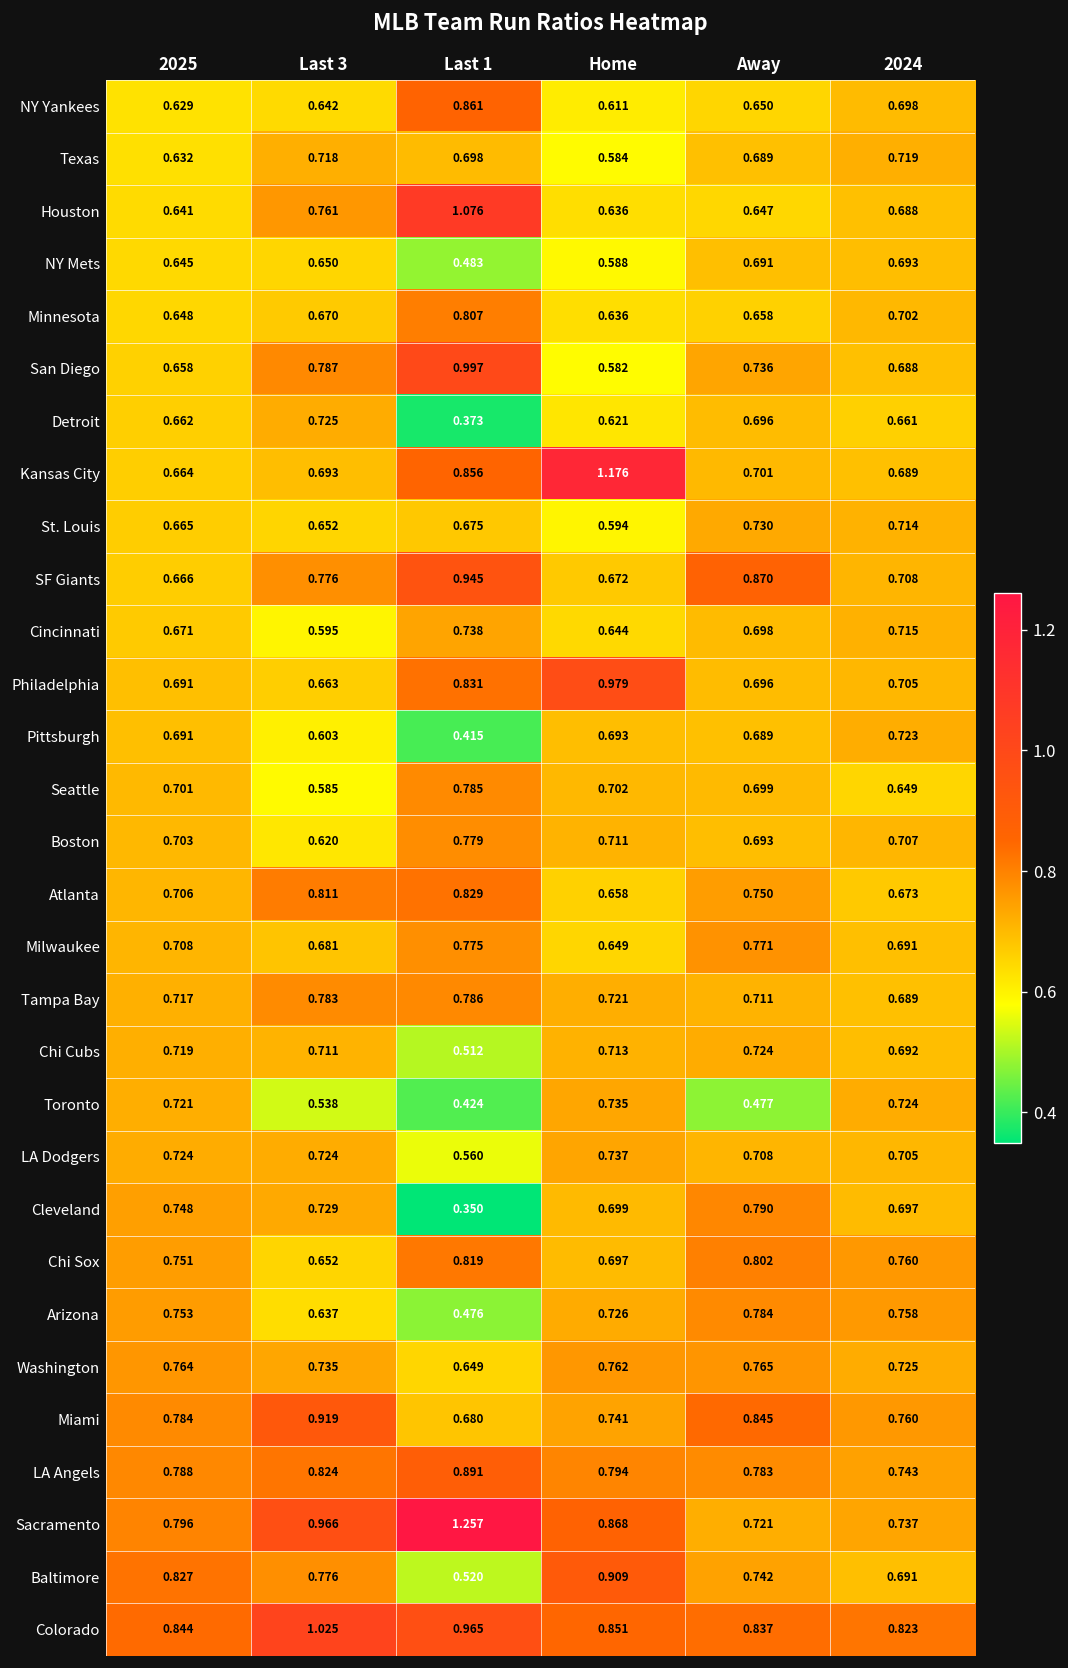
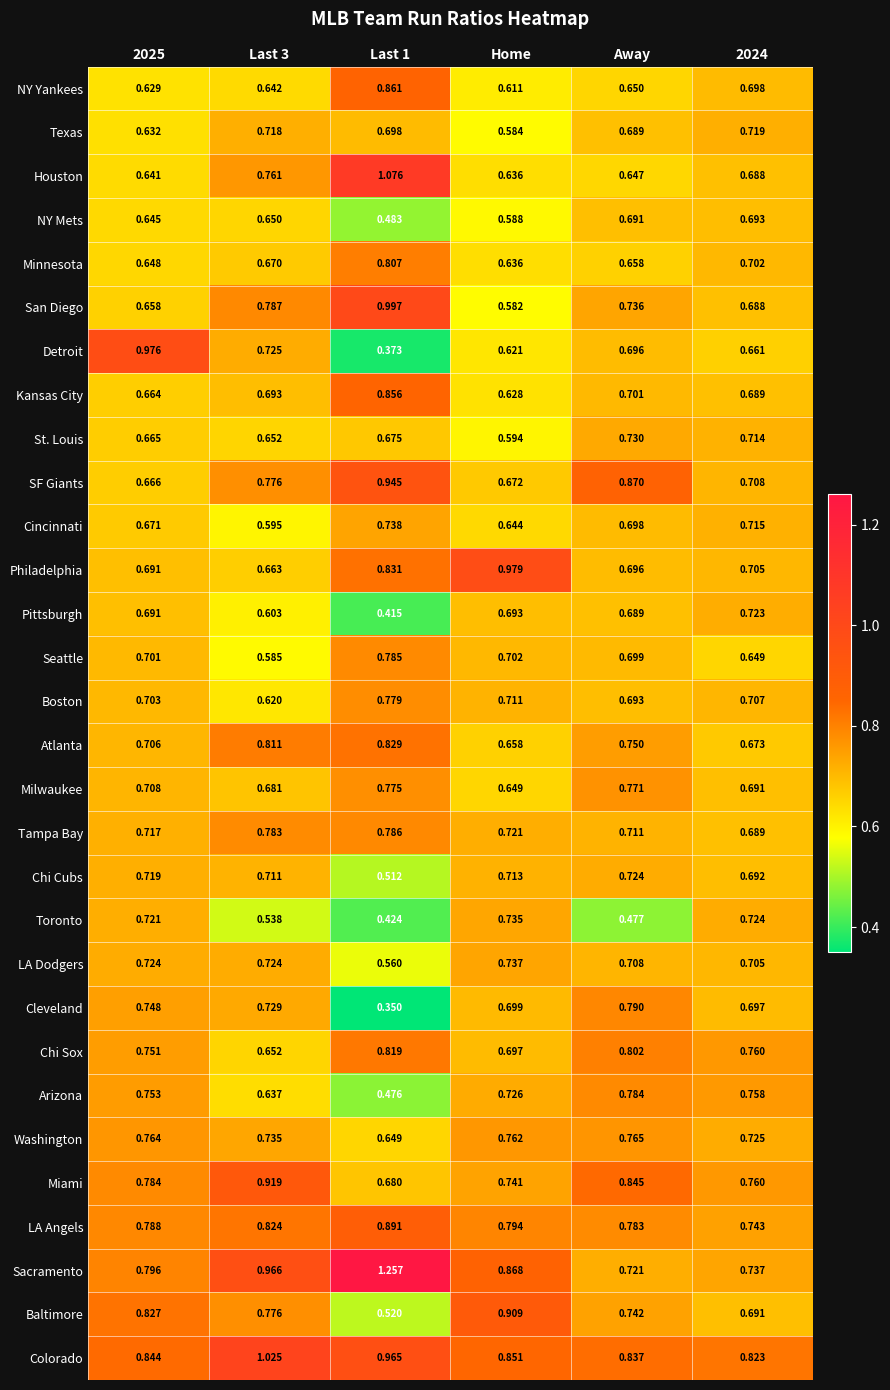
Detroit, 2025: 0.662 -> 0.976
Kansas City, Home: 1.176 -> 0.628
